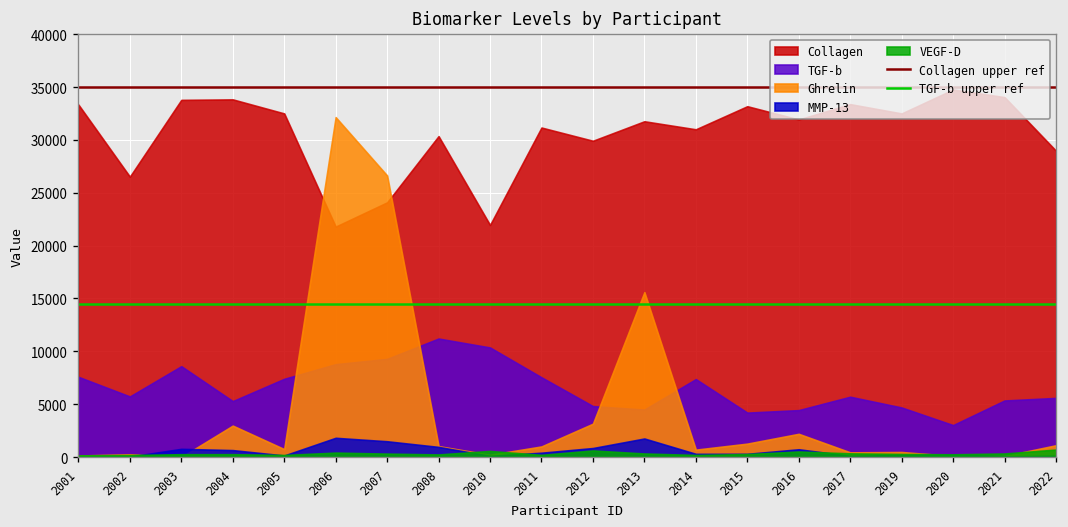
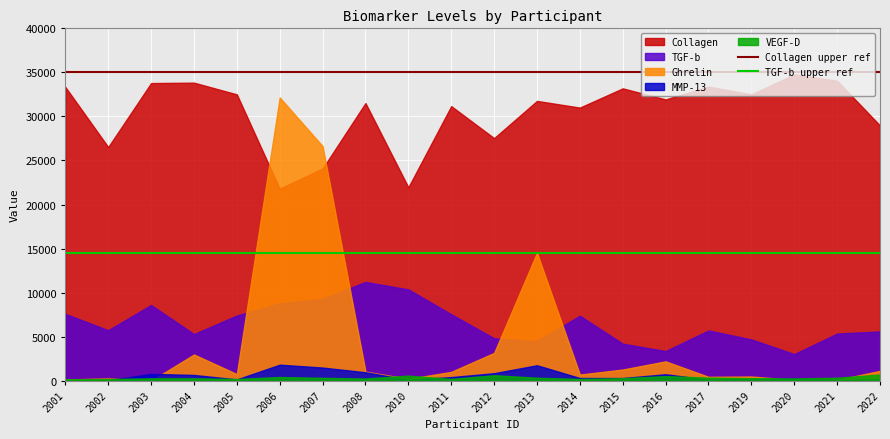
Collagen, 2008: 30000 -> 32000
Collagen, 2012: 30000 -> 28000
Ghrelin, 2013: 16000 -> 15000
TGF-b, 2016: 4000 -> 3000
